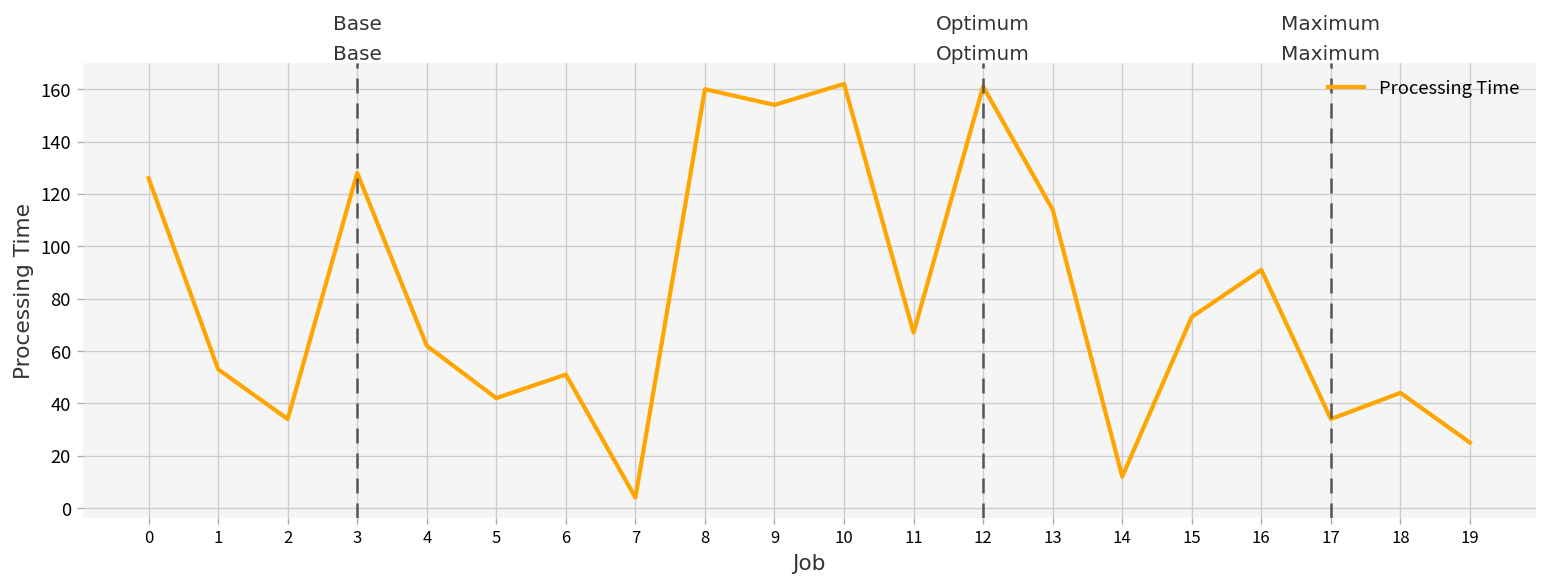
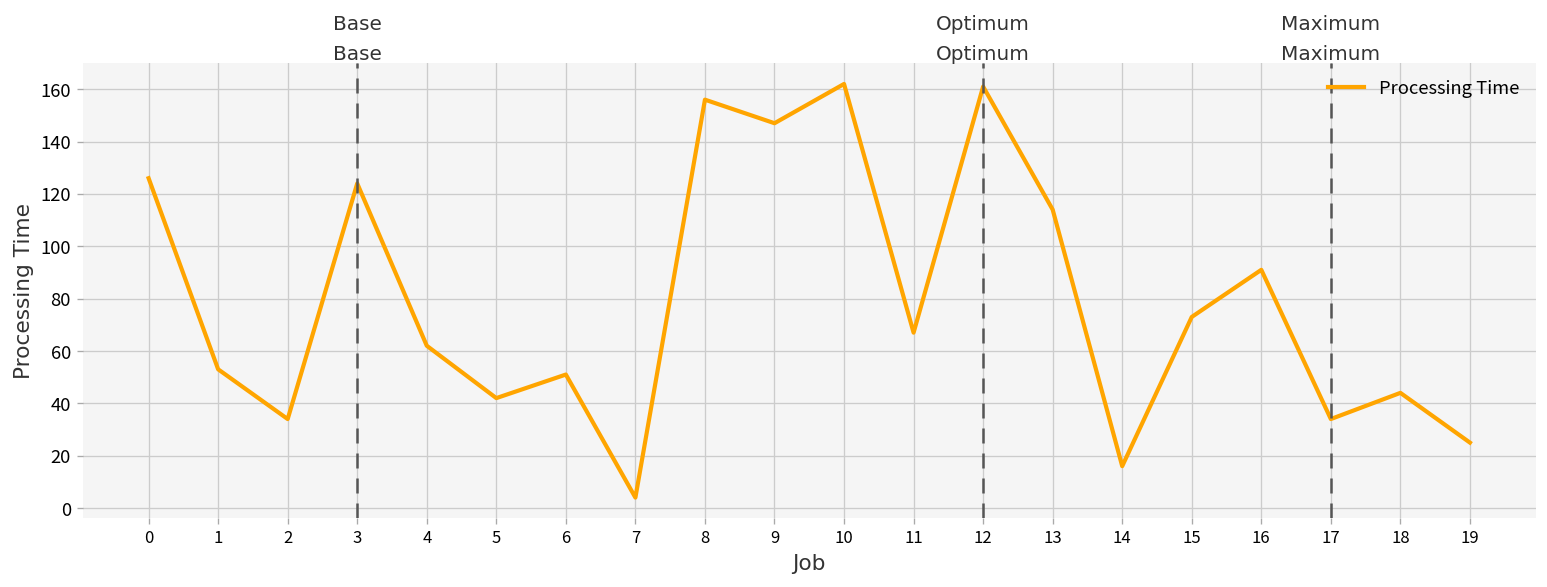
3: 128 -> 124
8: 160 -> 156
9: 154 -> 147
14: 12 -> 16
